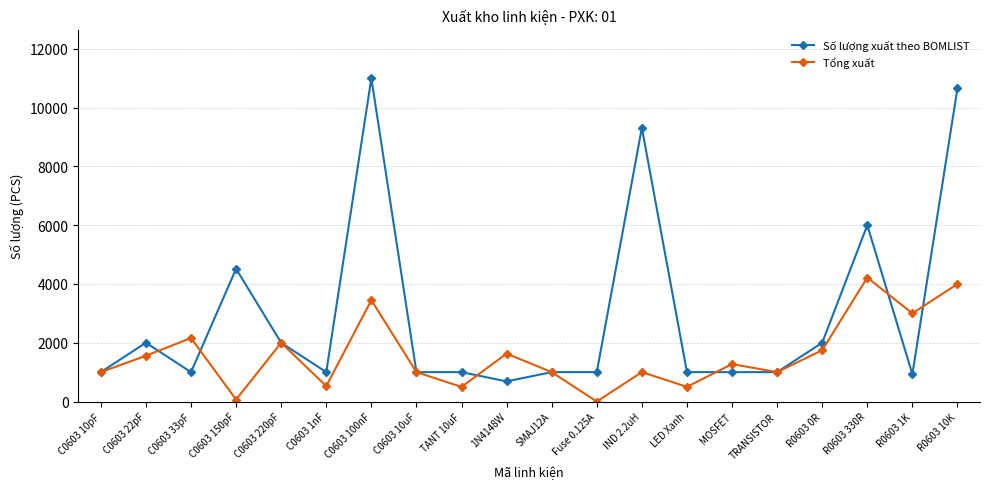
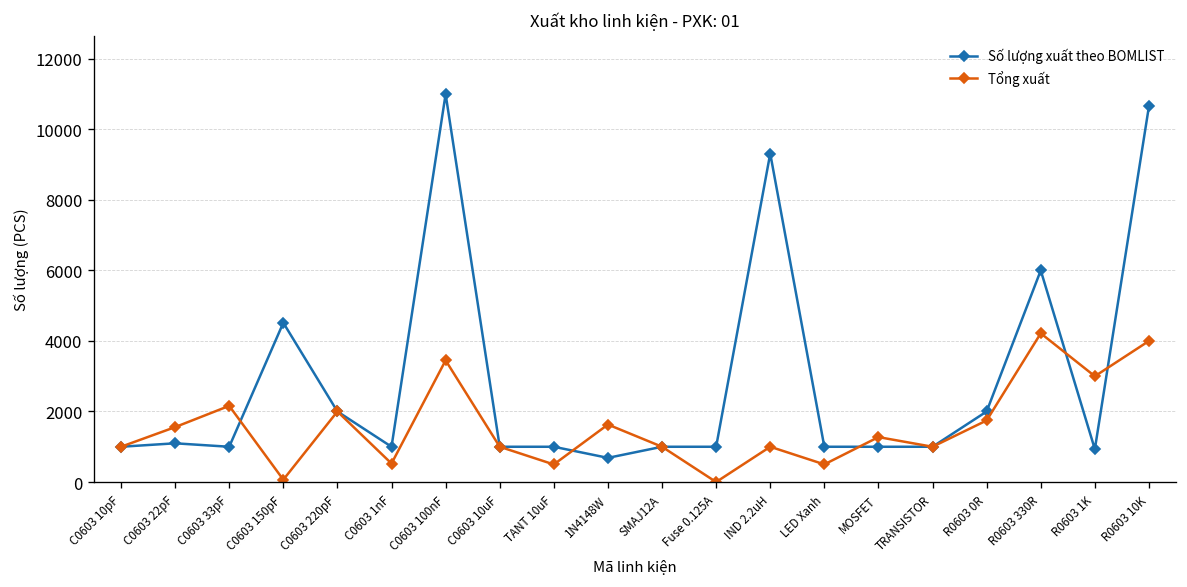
Số lượng xuất theo BOMLIST, C0603 22pF: 2000 -> 1100
